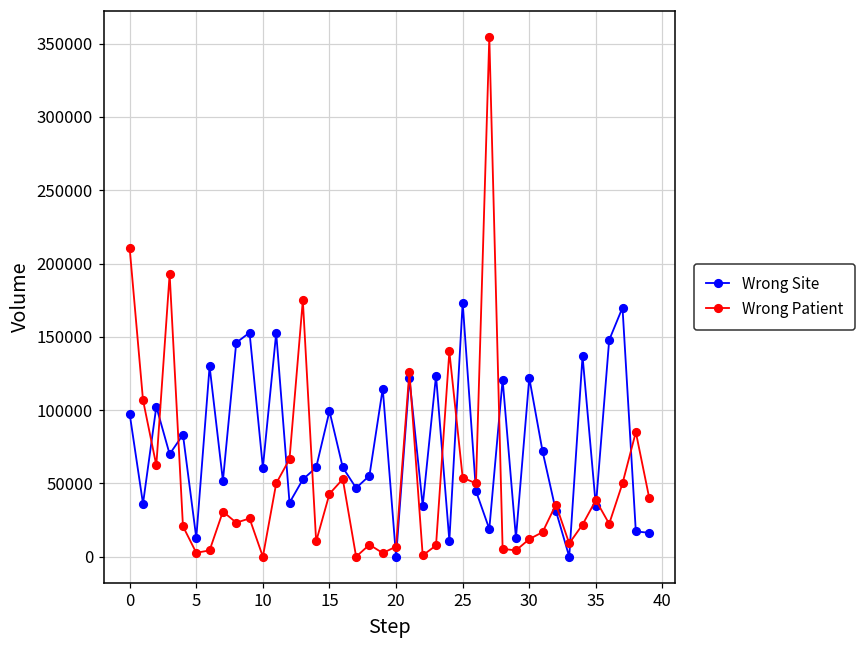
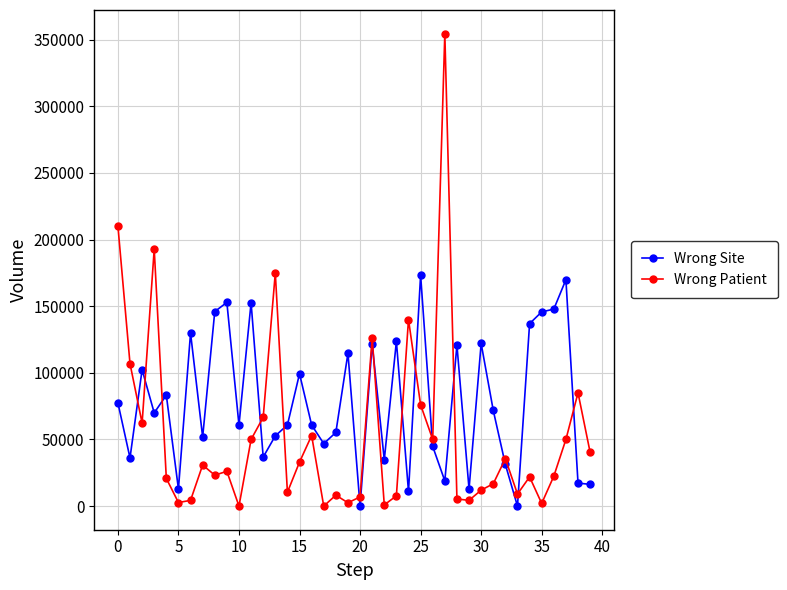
Wrong Site, 0: 97000 -> 78000
Wrong Patient, 15: 43000 -> 33000
Wrong Patient, 25: 54000 -> 76000
Wrong Site, 35: 34000 -> 146000
Wrong Patient, 35: 39000 -> 2000
